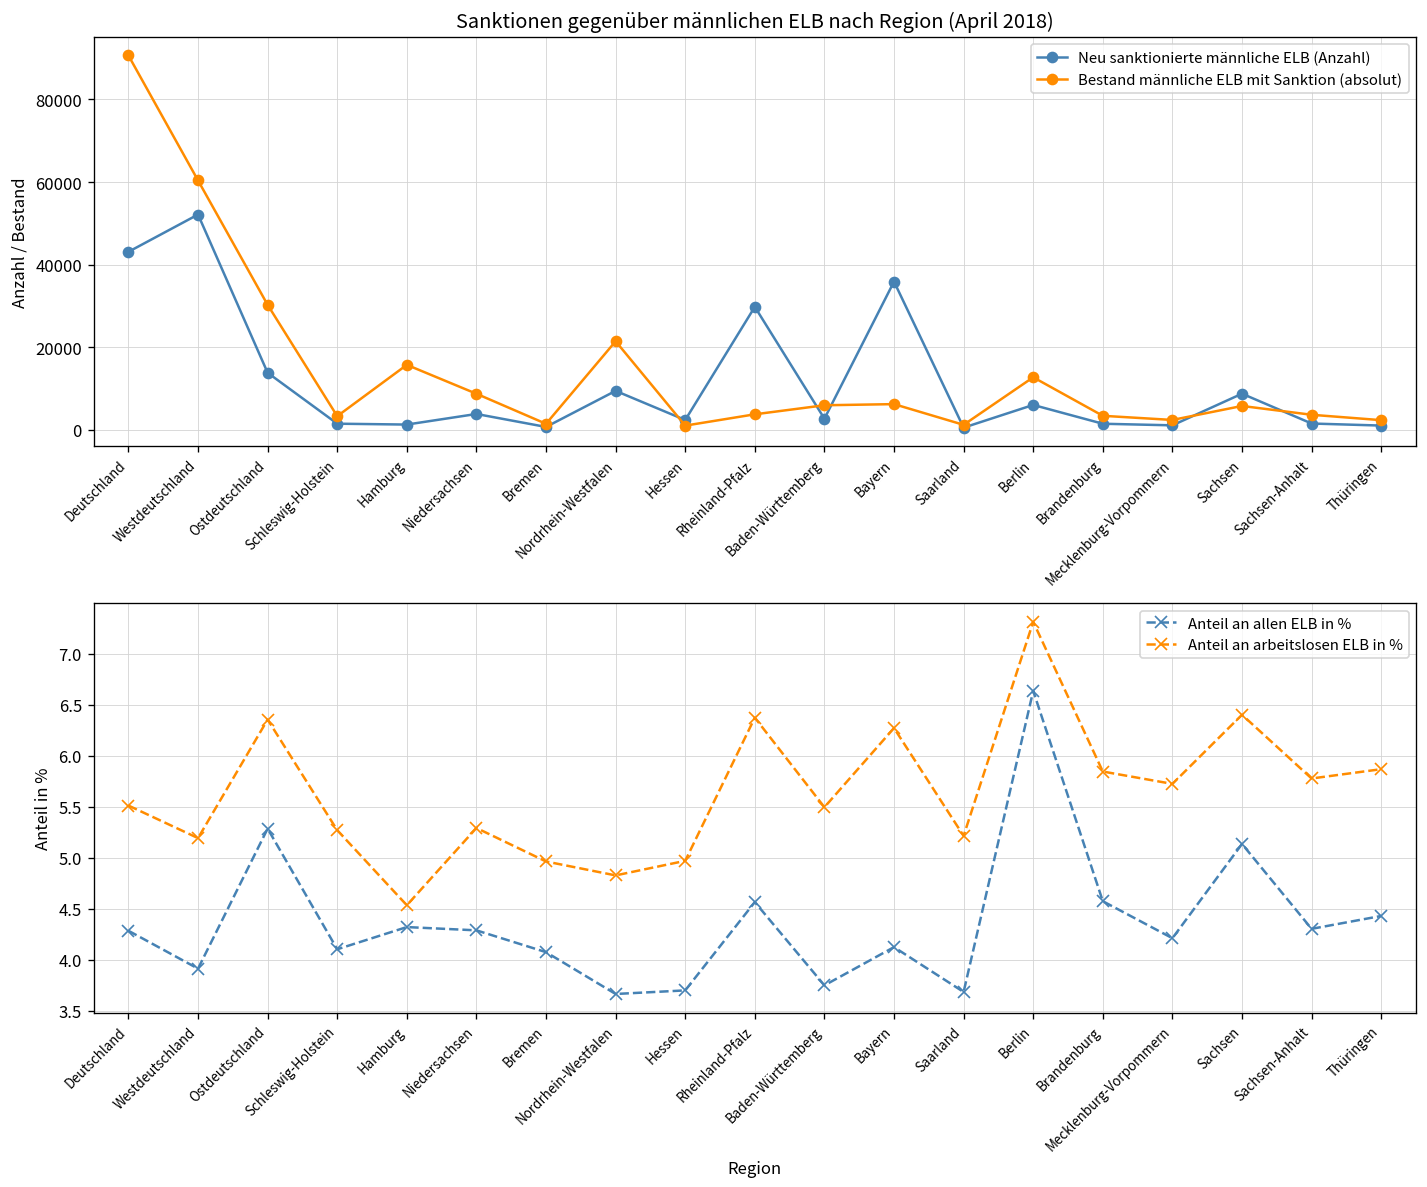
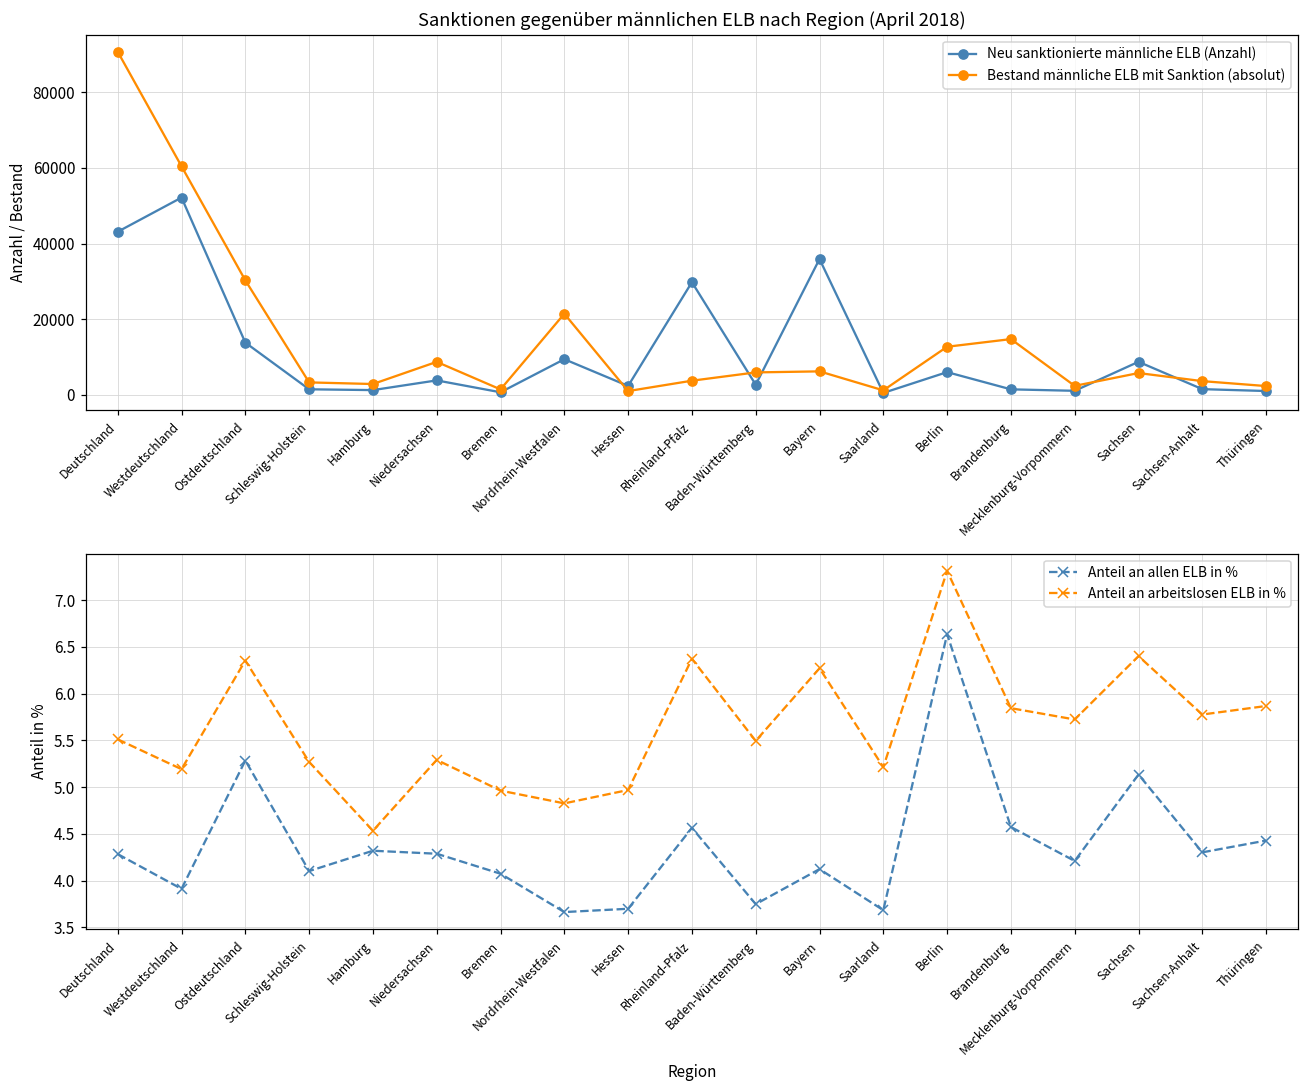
Sanktionen gegenüber männlichen ELB nach Region (April 2018), Bestand männliche ELB mit Sanktion (absolut), Hamburg: 16000 -> 3000
Sanktionen gegenüber männlichen ELB nach Region (April 2018), Bestand männliche ELB mit Sanktion (absolut), Brandenburg: 3000 -> 15000
